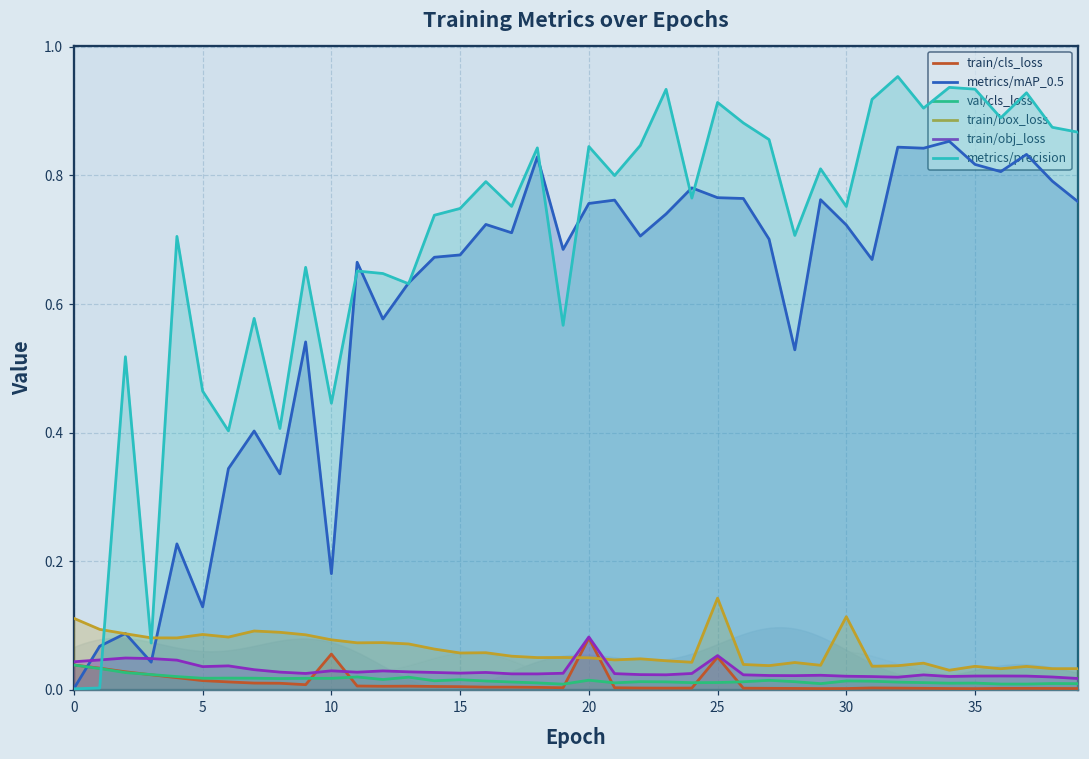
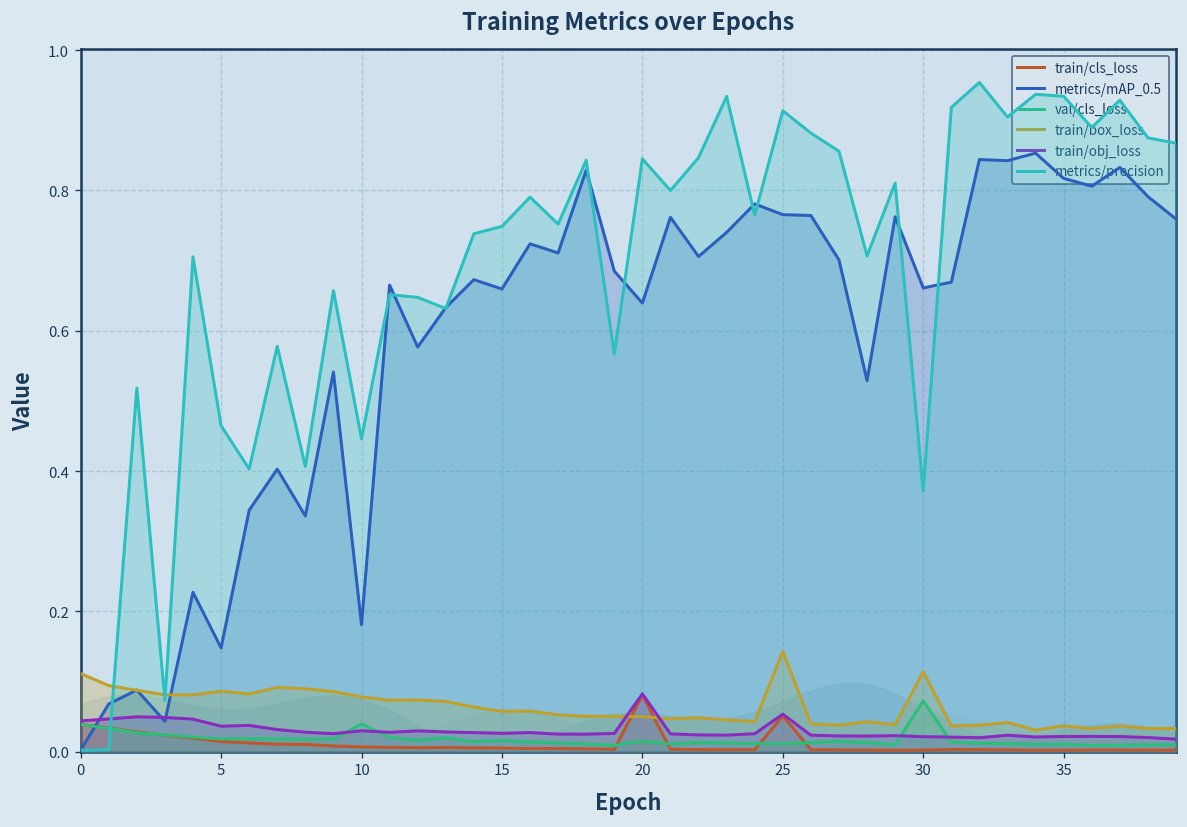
metrics/mAP_0.5, 5: 0.13 -> 0.15
train/cls_loss, 10: 0.06 -> 0.01
val/cls_loss, 10: 0.02 -> 0.04
metrics/mAP_0.5, 15: 0.68 -> 0.66
metrics/mAP_0.5, 20: 0.76 -> 0.64
metrics/mAP_0.5, 30: 0.72 -> 0.66
val/cls_loss, 30: 0.01 -> 0.07
metrics/precision, 30: 0.75 -> 0.37
